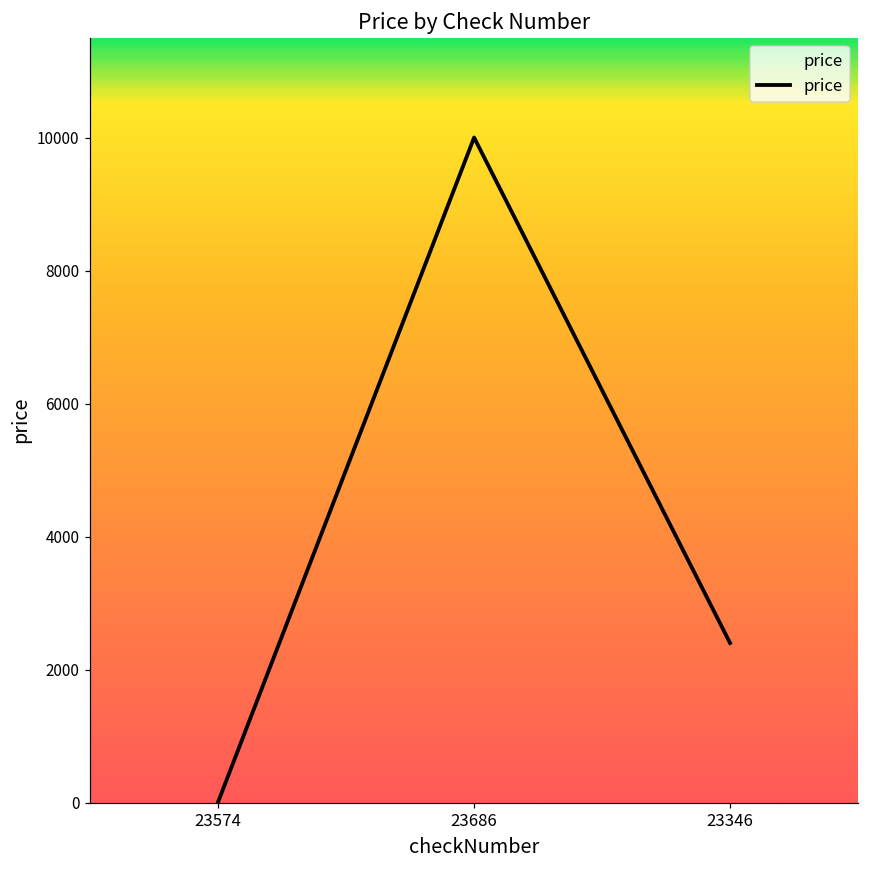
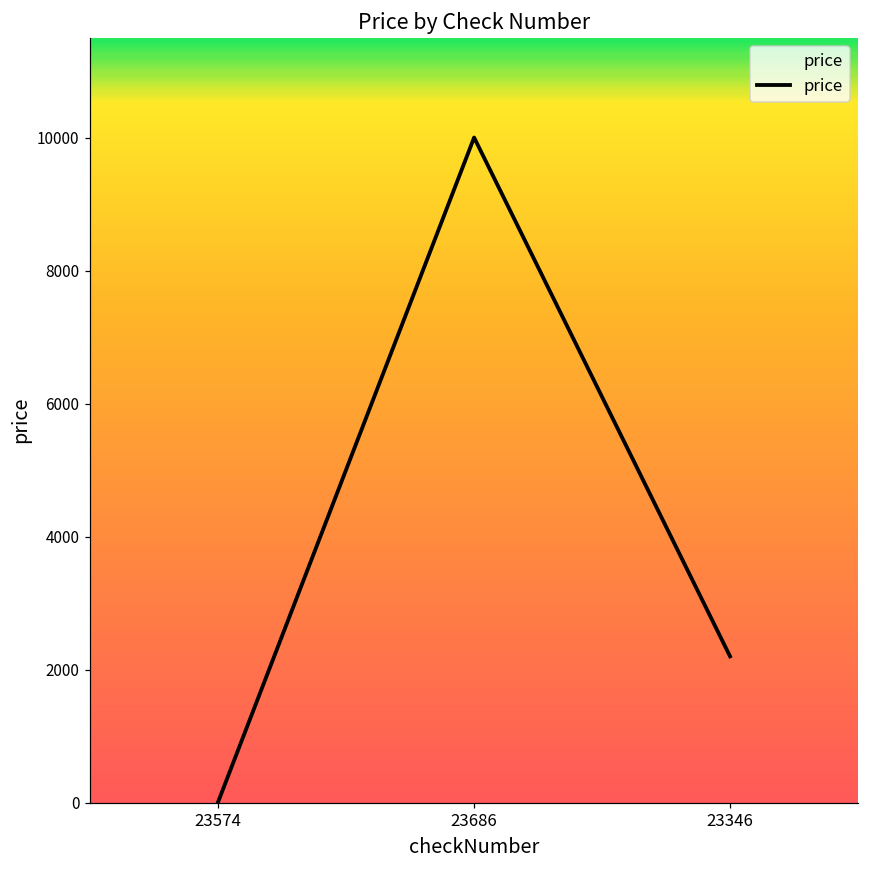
23346: 2400 -> 2200
